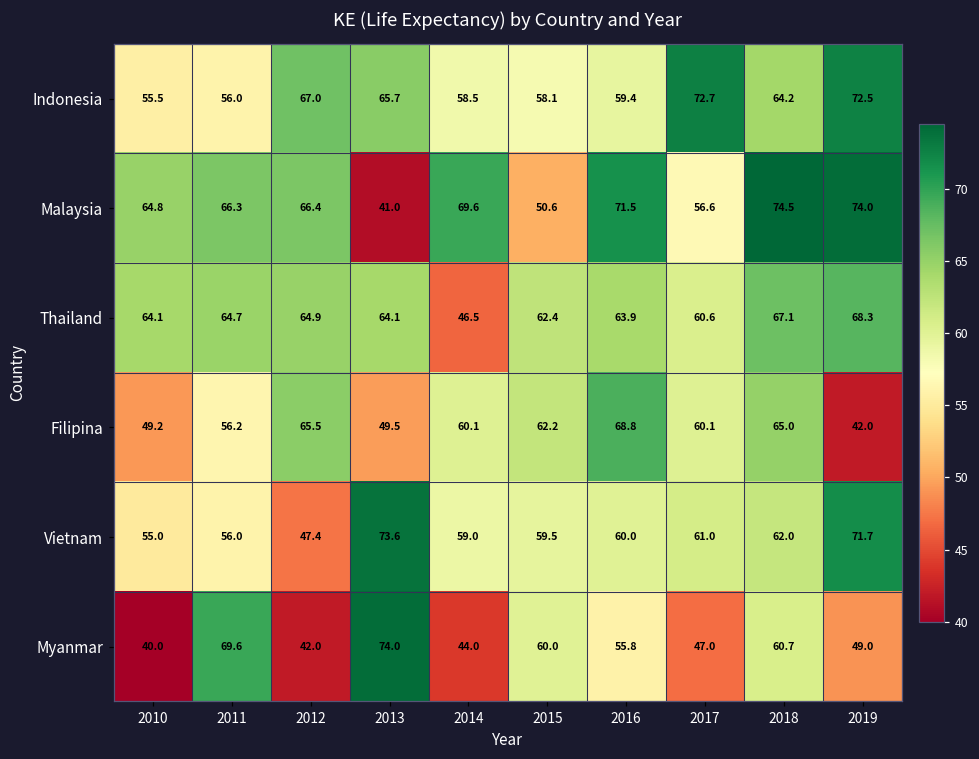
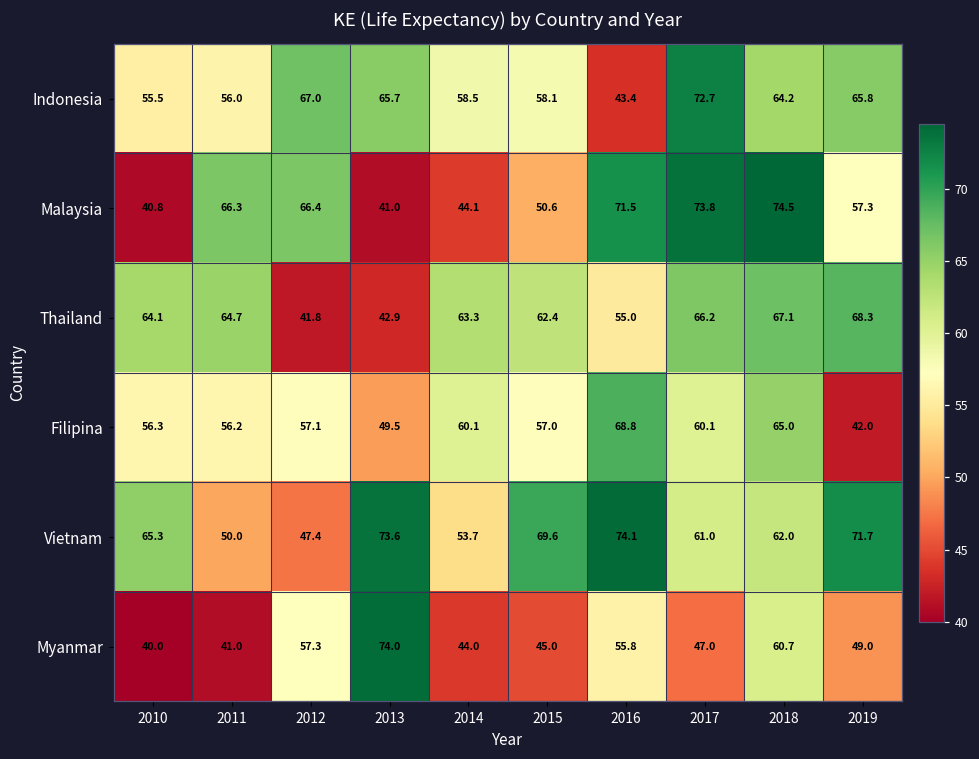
Indonesia, 2016: 59.4 -> 43.4
Indonesia, 2019: 72.5 -> 65.8
Malaysia, 2010: 64.8 -> 40.8
Malaysia, 2014: 69.6 -> 44.1
Malaysia, 2017: 56.6 -> 73.8
Malaysia, 2019: 74.0 -> 57.3
Thailand, 2012: 64.9 -> 41.8
Thailand, 2013: 64.1 -> 42.9
Thailand, 2014: 46.5 -> 63.3
Thailand, 2016: 63.9 -> 55.0
Thailand, 2017: 60.6 -> 66.2
Filipina, 2010: 49.2 -> 56.3
Filipina, 2012: 65.5 -> 57.1
Filipina, 2015: 62.2 -> 57.0
Vietnam, 2010: 55.0 -> 65.3
Vietnam, 2011: 56.0 -> 50.0
Vietnam, 2014: 59.0 -> 53.7
Vietnam, 2015: 59.5 -> 69.6
Vietnam, 2016: 60.0 -> 74.1
Myanmar, 2011: 69.6 -> 41.0
Myanmar, 2012: 42.0 -> 57.3
Myanmar, 2015: 60.0 -> 45.0
